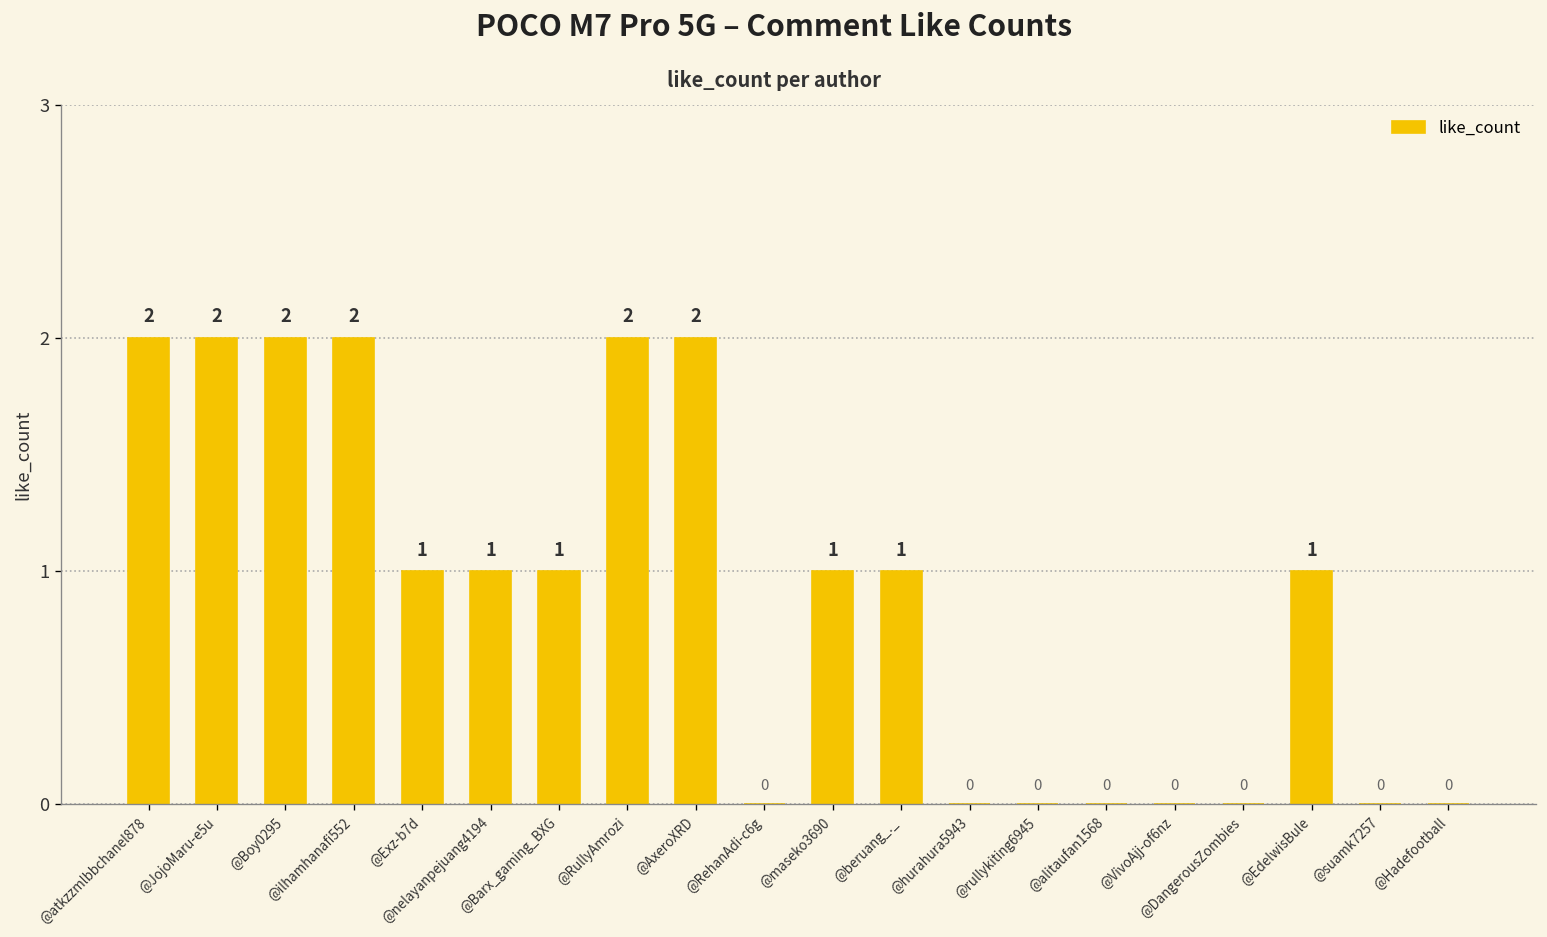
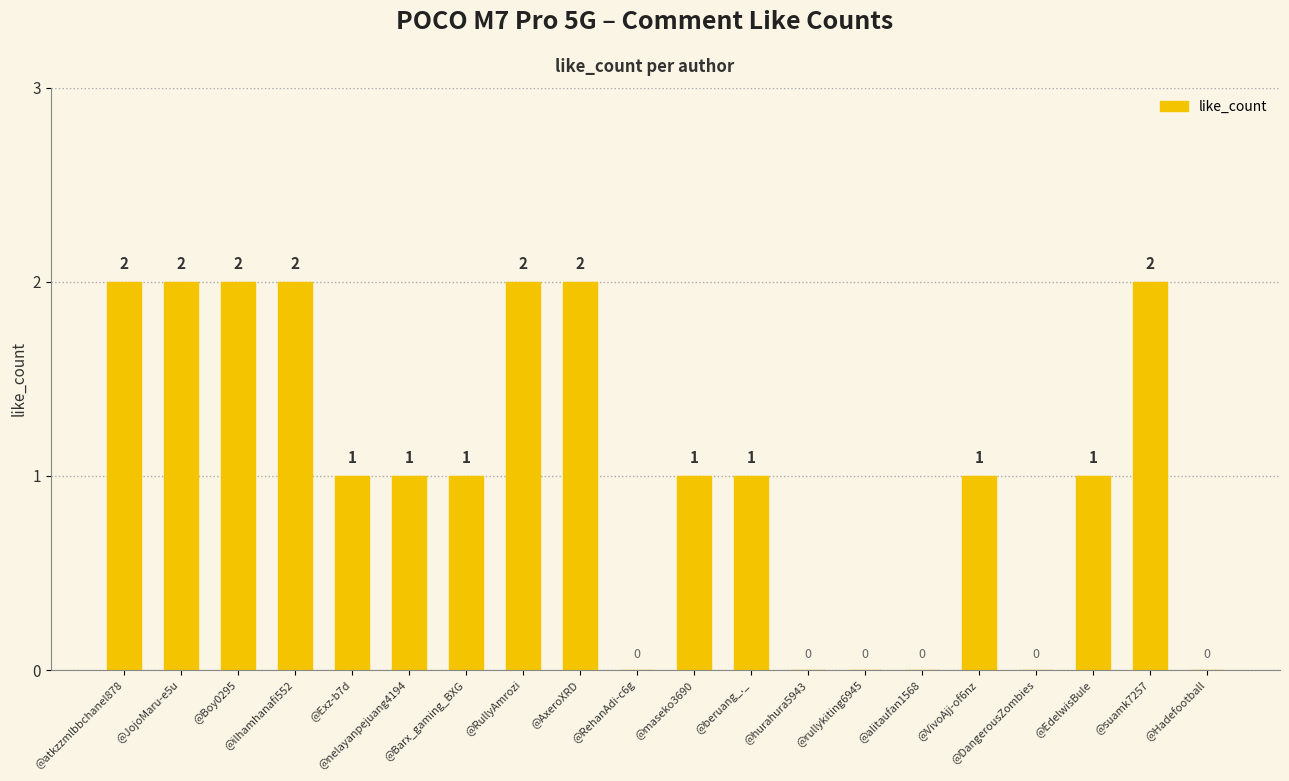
@VivoAjj-of6nz: 0 -> 1
@suamk7257: 0 -> 2
